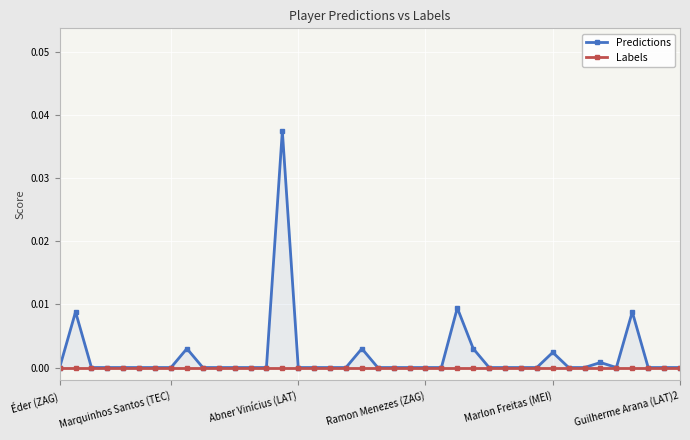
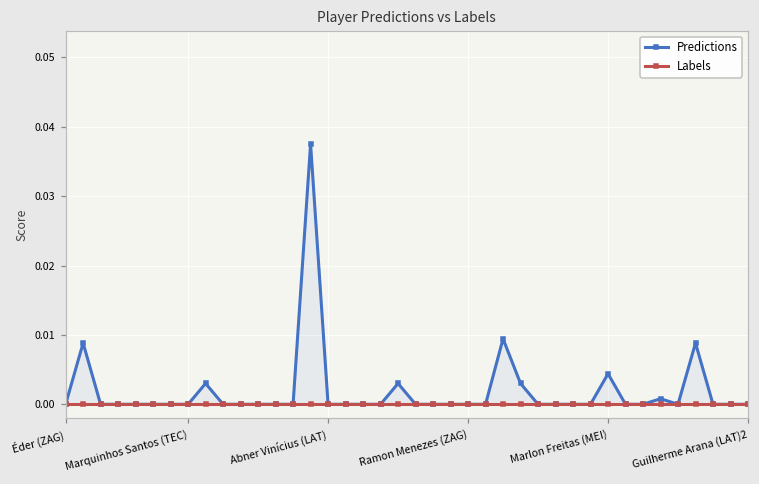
Predictions, Marlon Freitas (MEI): 0.002 -> 0.004
